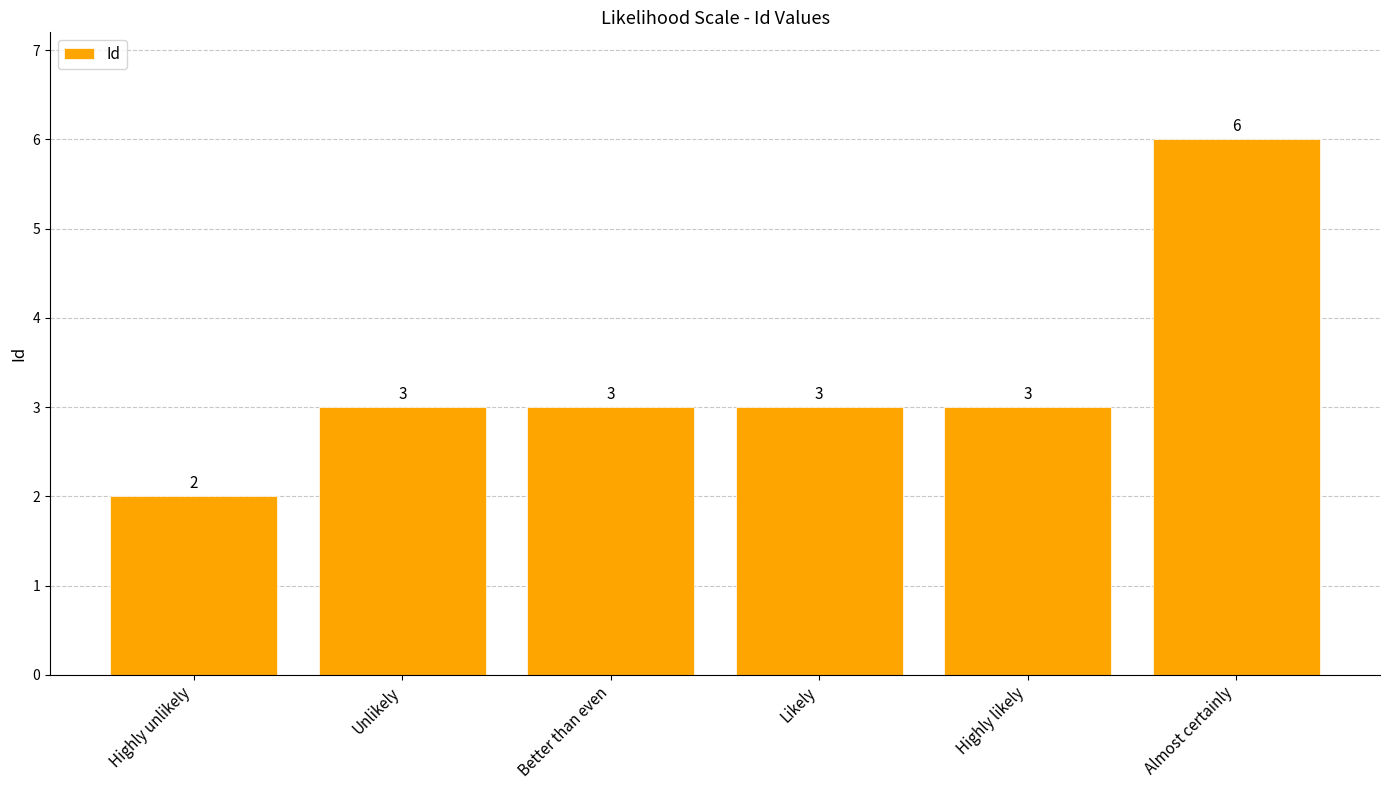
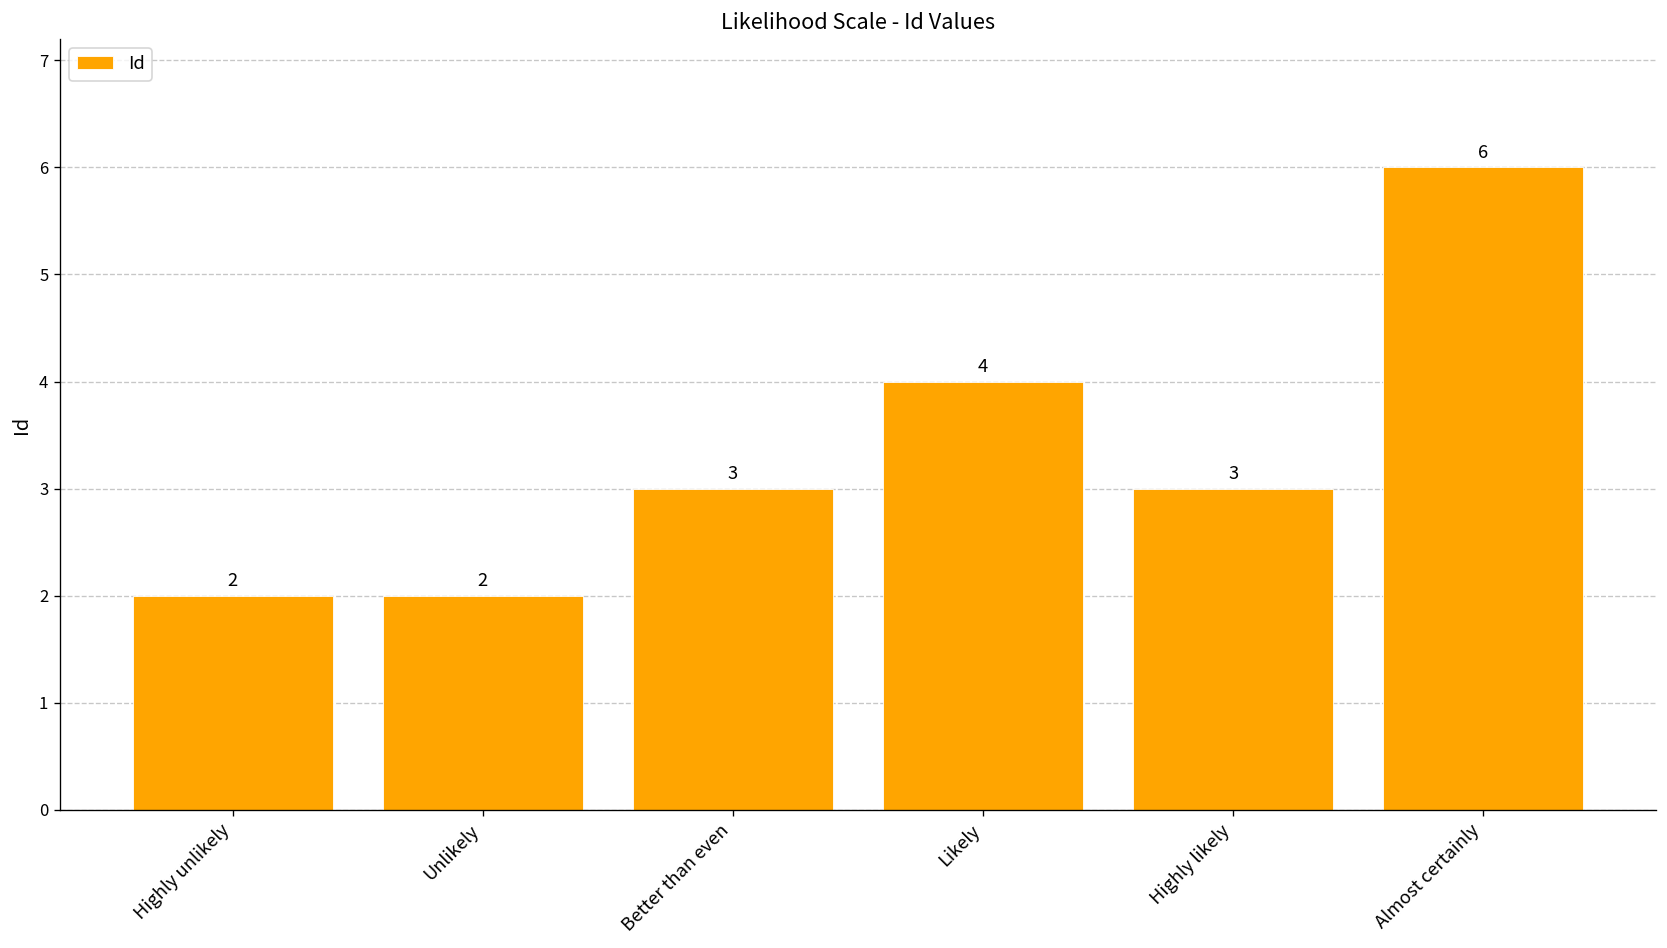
Unlikely: 3 -> 2
Likely: 3 -> 4
